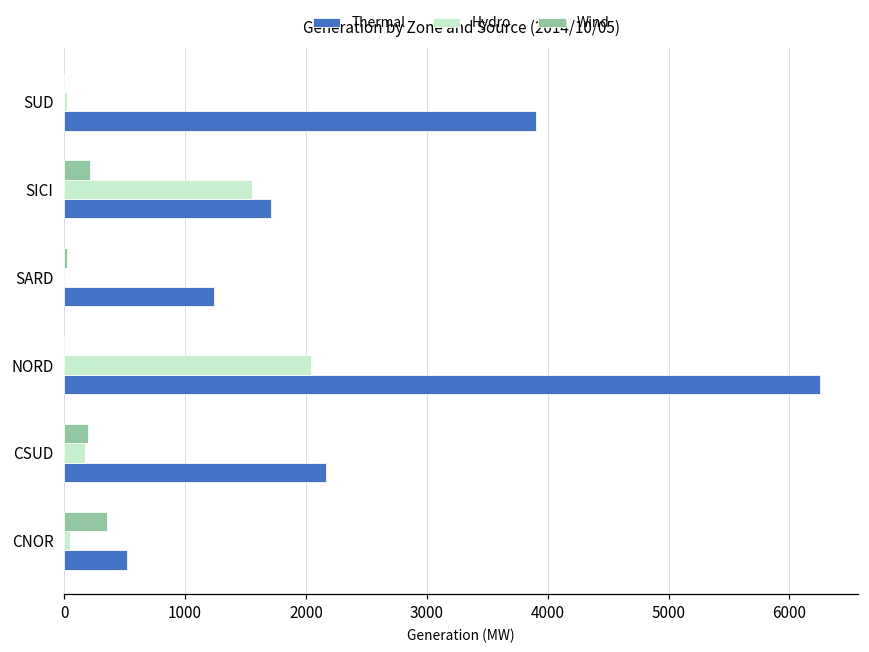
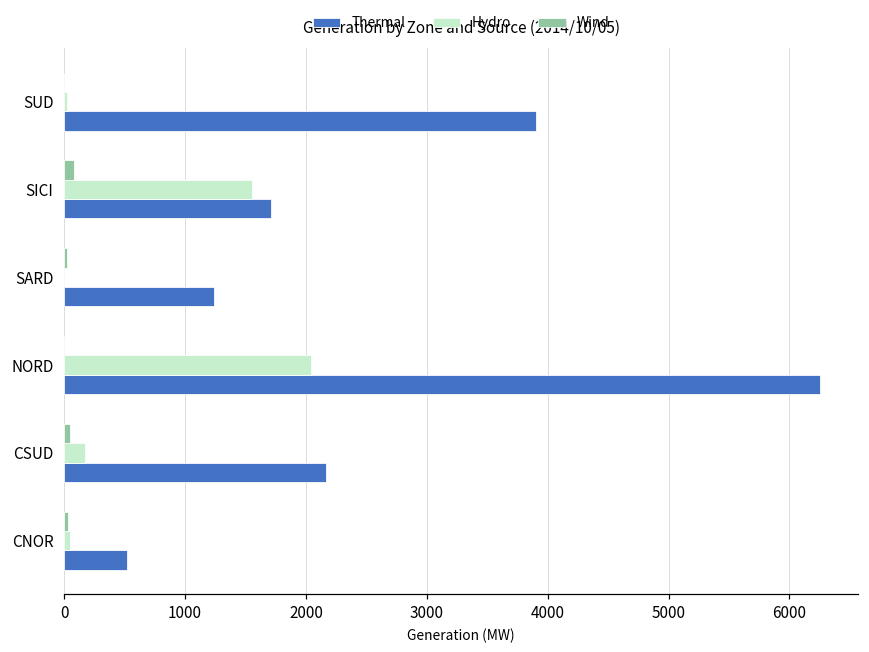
Wind, SICI: 210 -> 90
Wind, CSUD: 190 -> 50
Wind, CNOR: 350 -> 30
